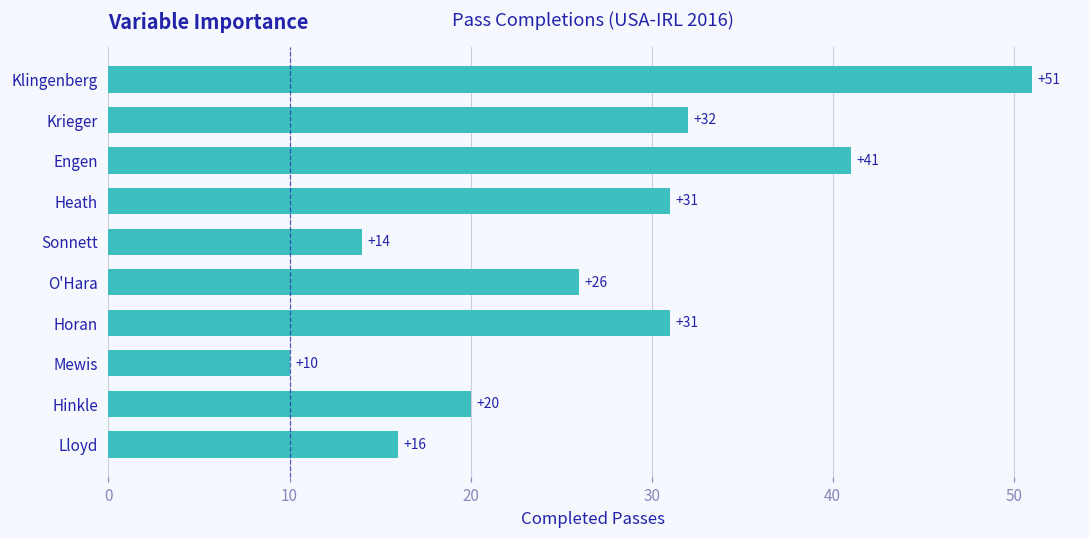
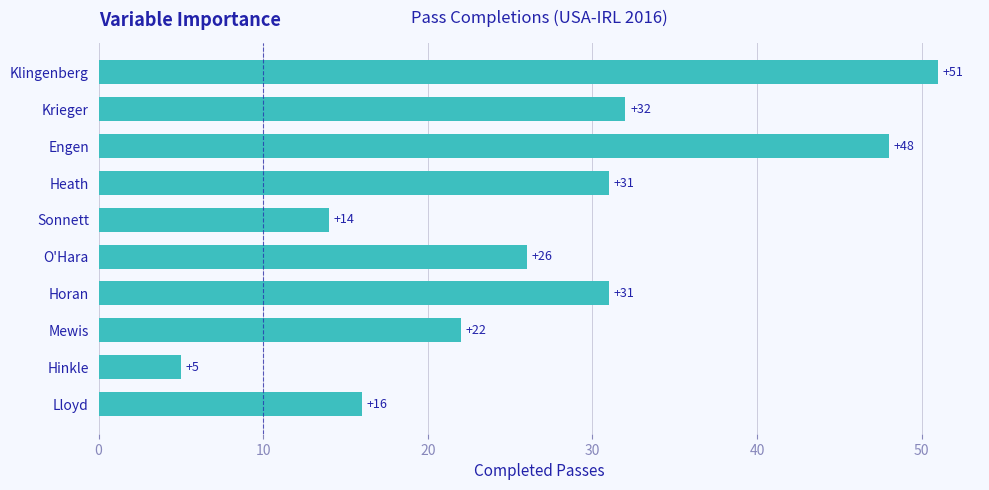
Engen: +41 -> +48
Mewis: +10 -> +22
Hinkle: +20 -> +5
